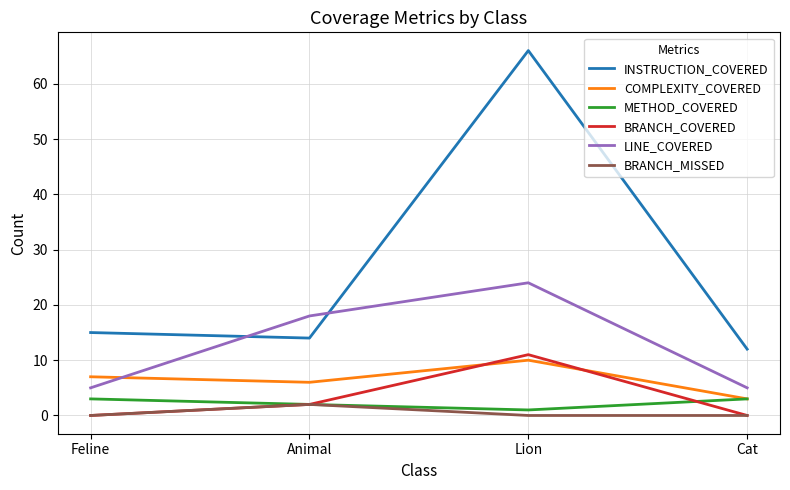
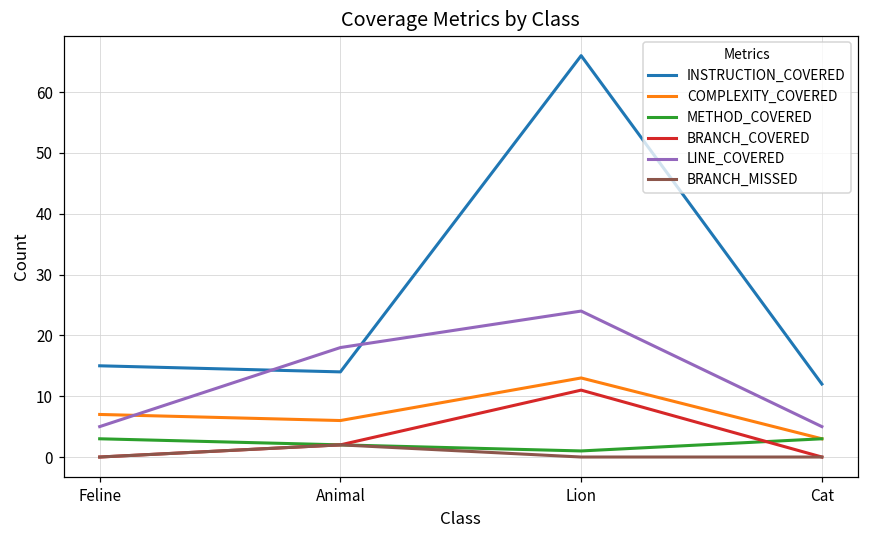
COMPLEXITY_COVERED, Lion: 10 -> 13
